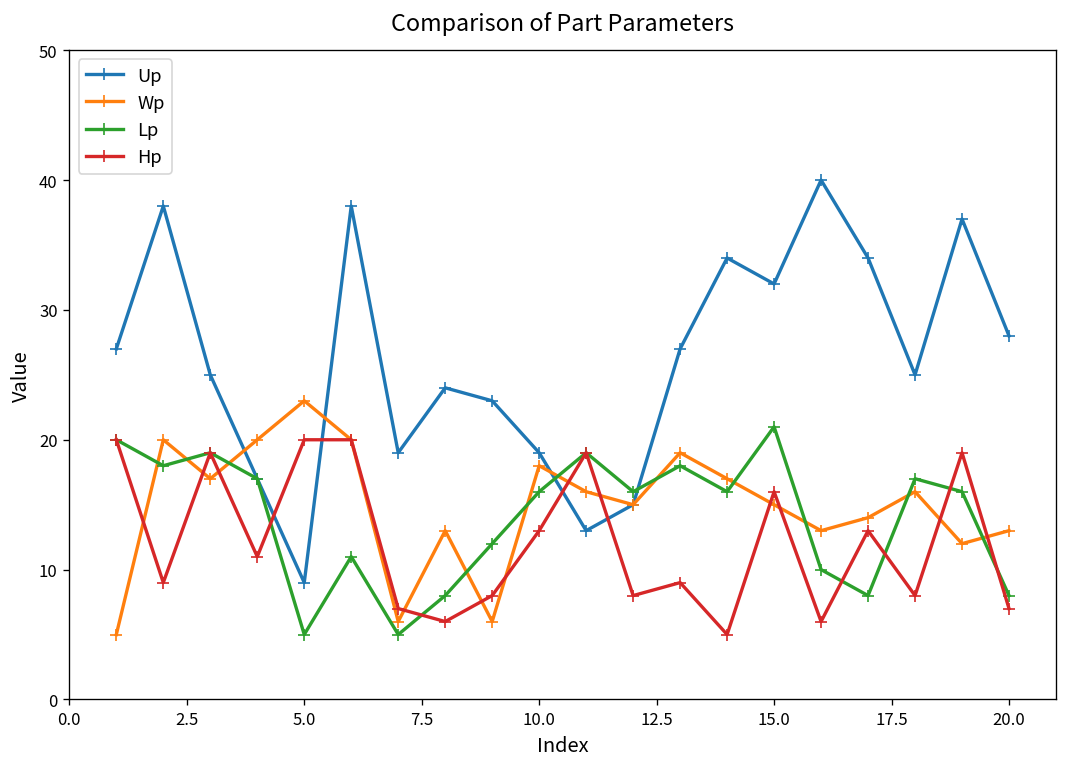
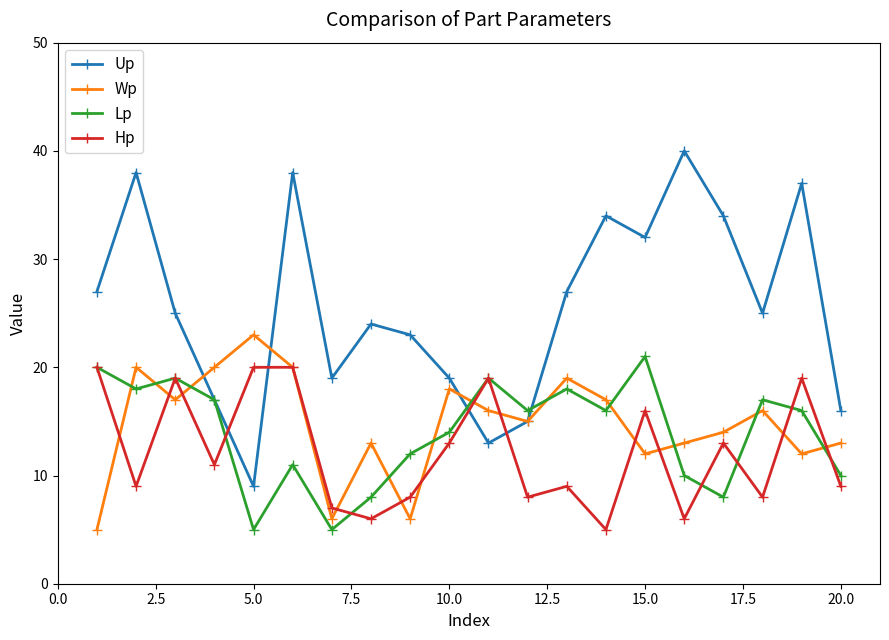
Lp, 10.0: 16 -> 14
Wp, 15.0: 15 -> 12
Up, 20.0: 28 -> 16
Lp, 20.0: 8 -> 10
Hp, 20.0: 7 -> 9
